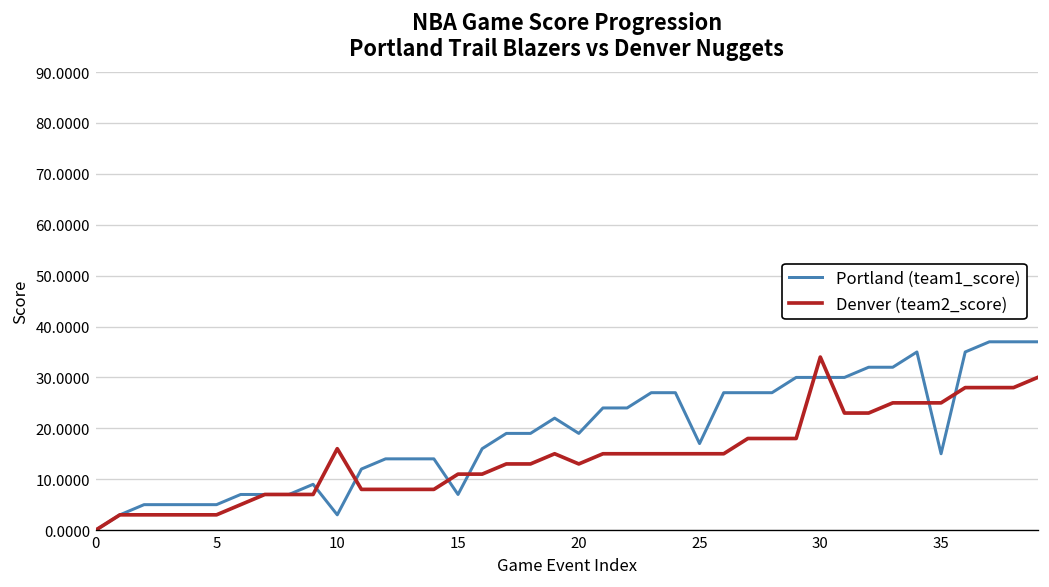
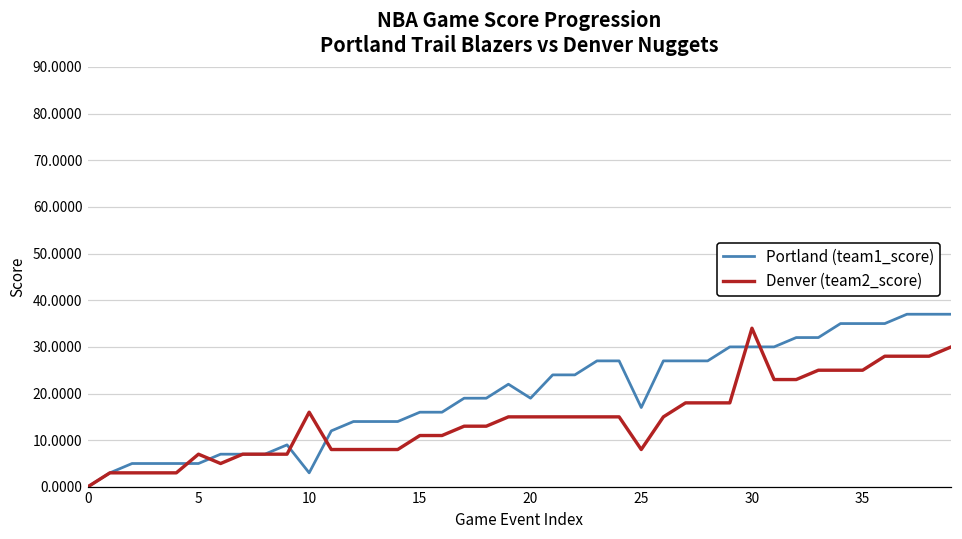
Denver (team2_score), 5: 3 -> 7
Portland (team1_score), 15: 7 -> 16
Denver (team2_score), 20: 13 -> 15
Denver (team2_score), 25: 15 -> 8
Portland (team1_score), 35: 15 -> 35
